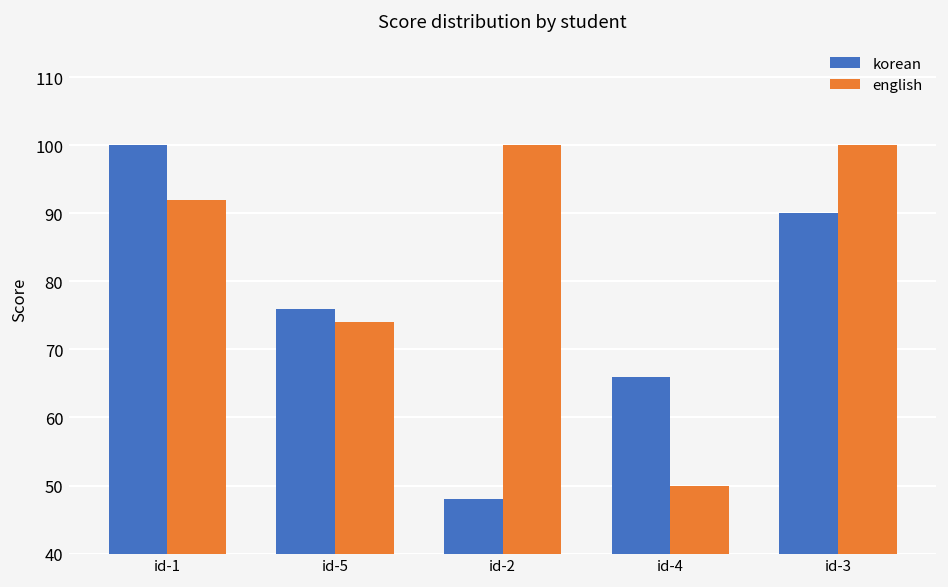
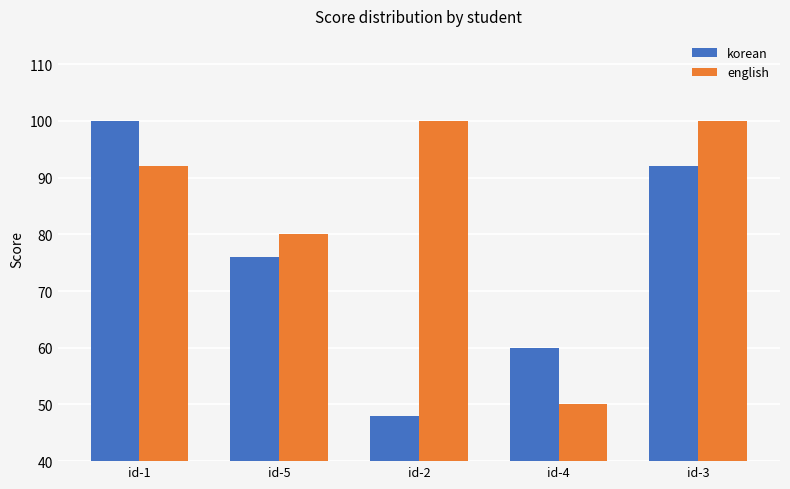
english, id-5: 74 -> 80
korean, id-4: 66 -> 60
korean, id-3: 90 -> 92
